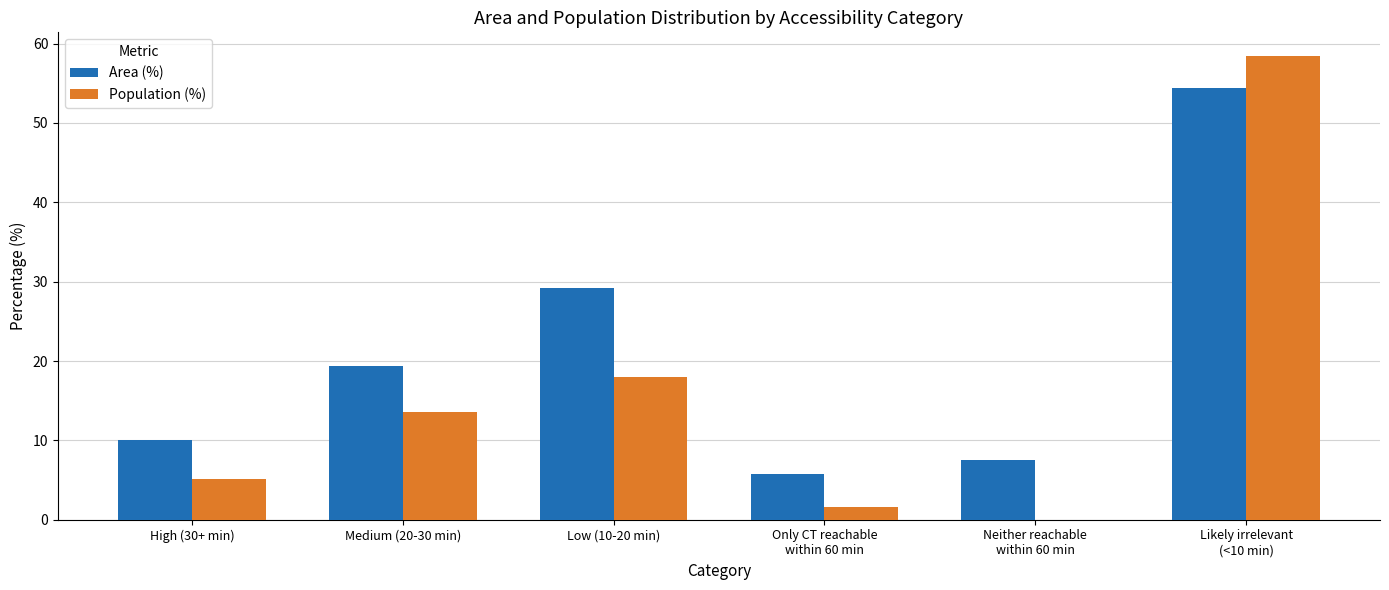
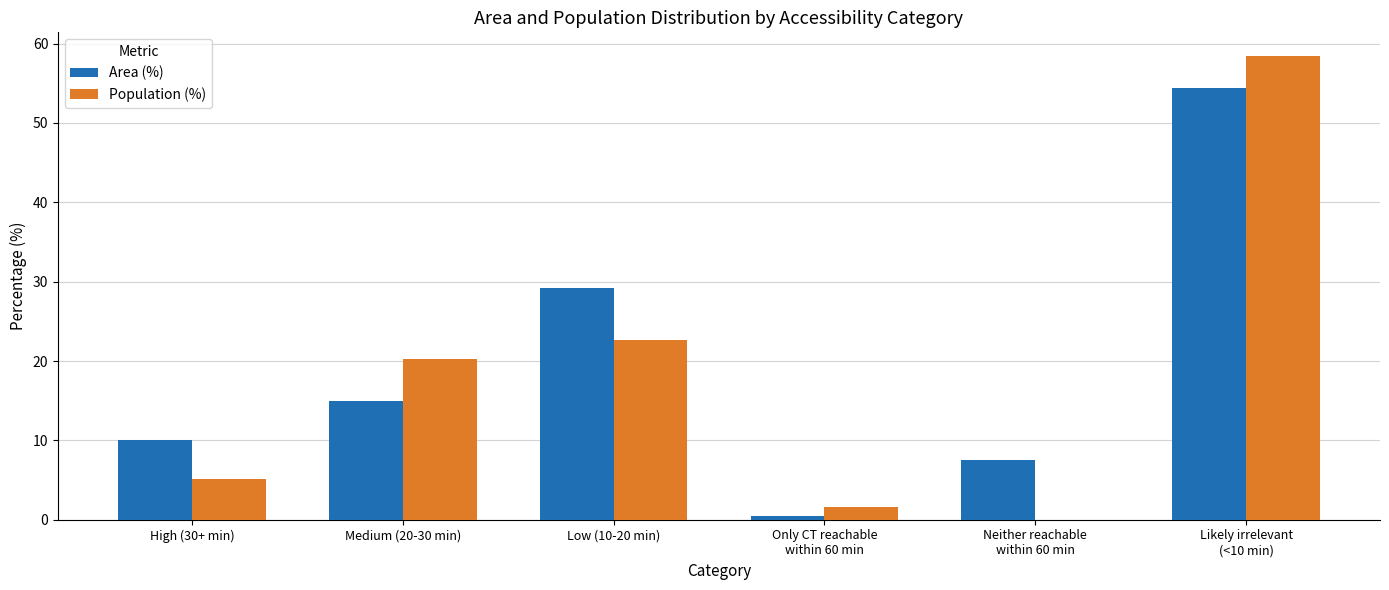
Area (%), Medium (20-30 min): 19 -> 15
Population (%), Medium (20-30 min): 14 -> 20
Population (%), Low (10-20 min): 18 -> 23
Area (%), Only CT reachable within 60 min: 6 -> 1
